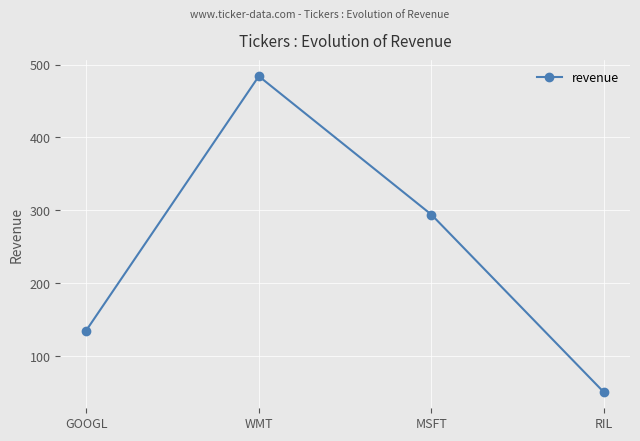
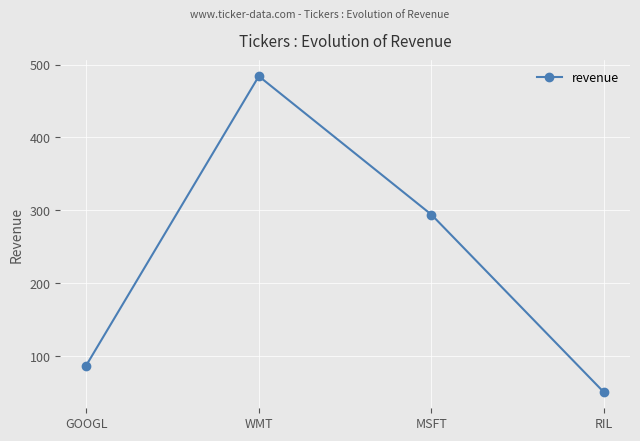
GOOGL: 140 -> 90
